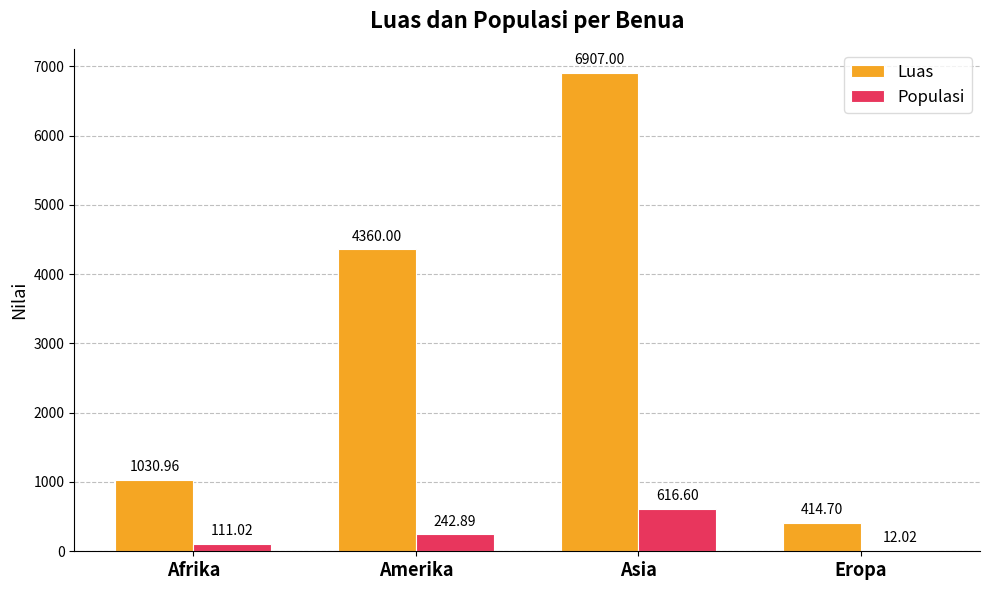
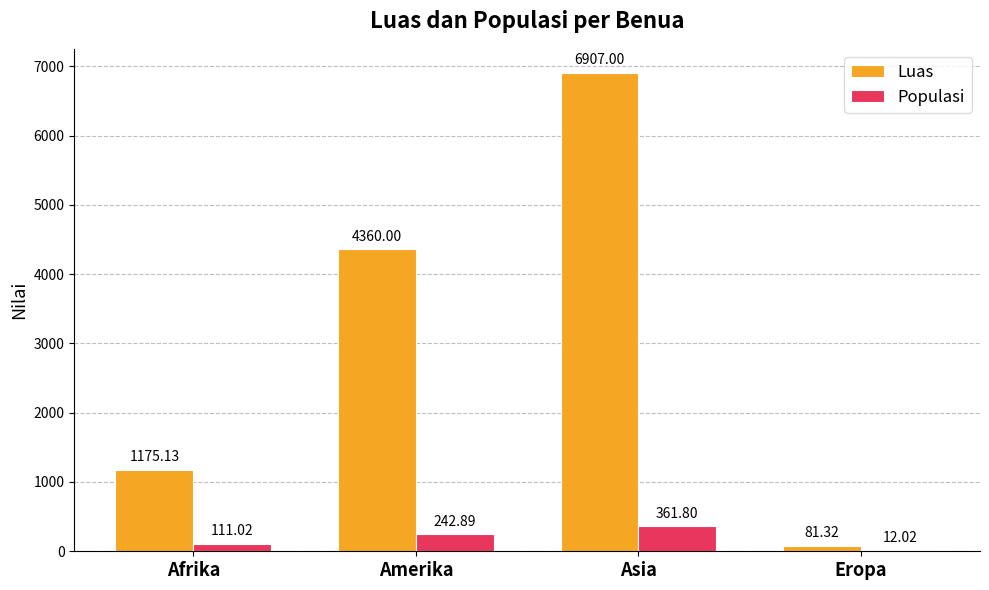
Luas, Afrika: 1030.96 -> 1175.13
Populasi, Asia: 616.60 -> 361.80
Luas, Eropa: 414.70 -> 81.32
